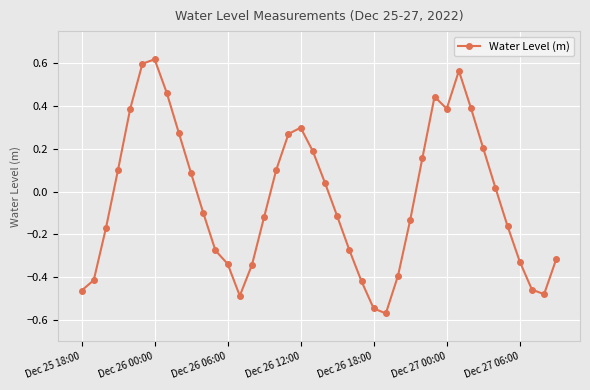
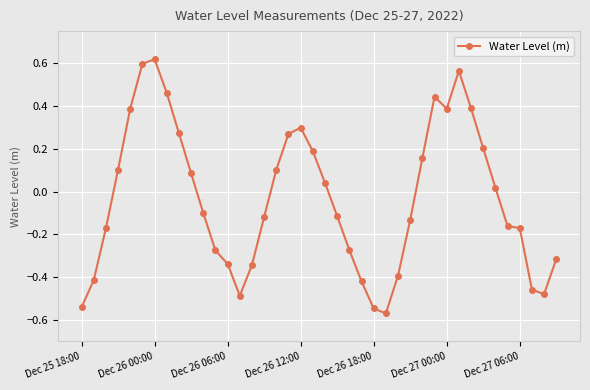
Dec 25 18:00: -0.46 -> -0.54
Dec 27 06:00: -0.33 -> -0.17
